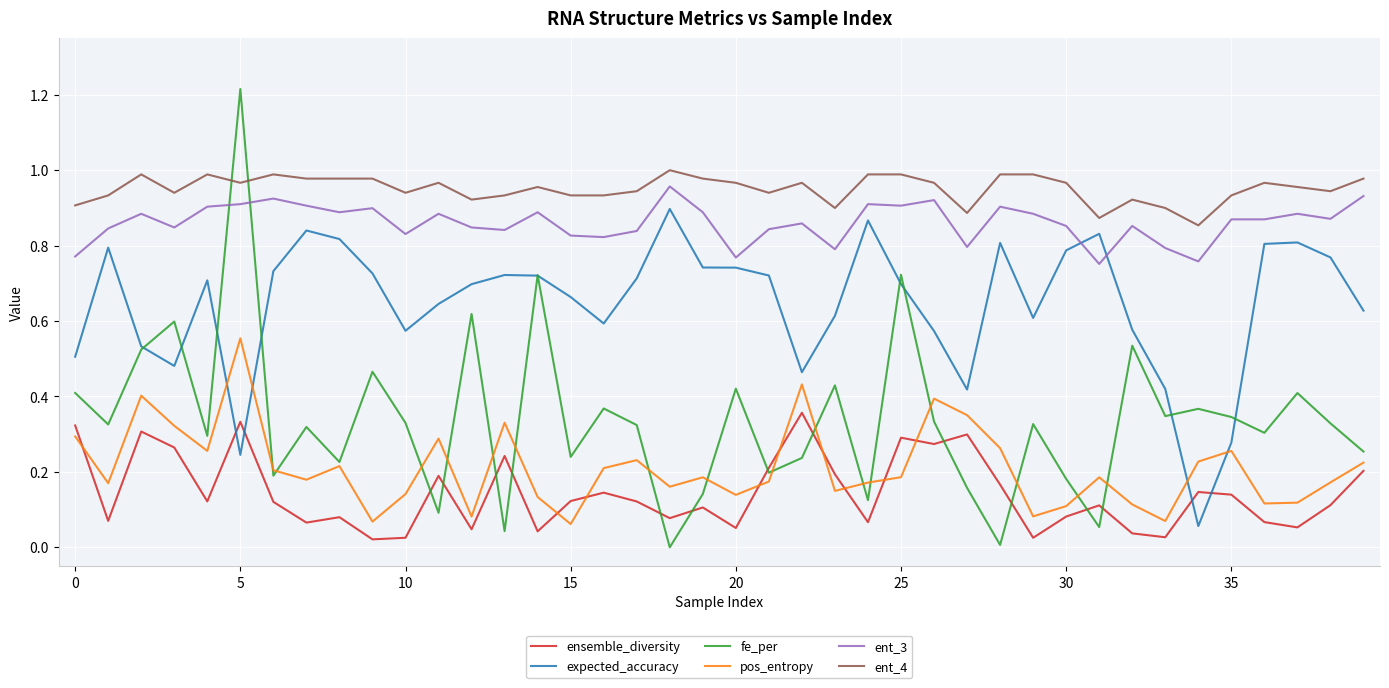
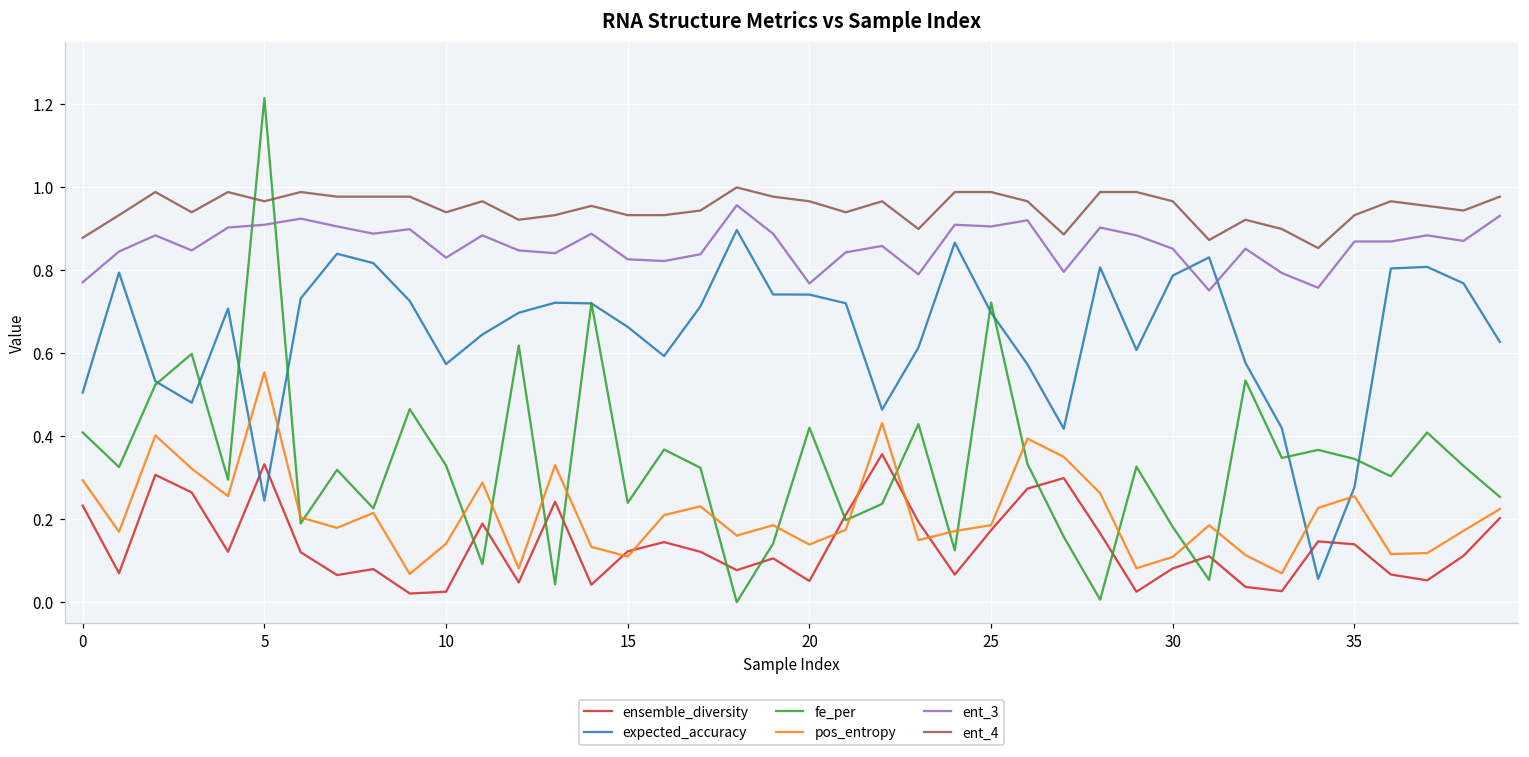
ensemble_diversity, 0: 0.32 -> 0.23
ent_4, 0: 0.91 -> 0.88
pos_entropy, 15: 0.06 -> 0.11
ensemble_diversity, 25: 0.29 -> 0.17
